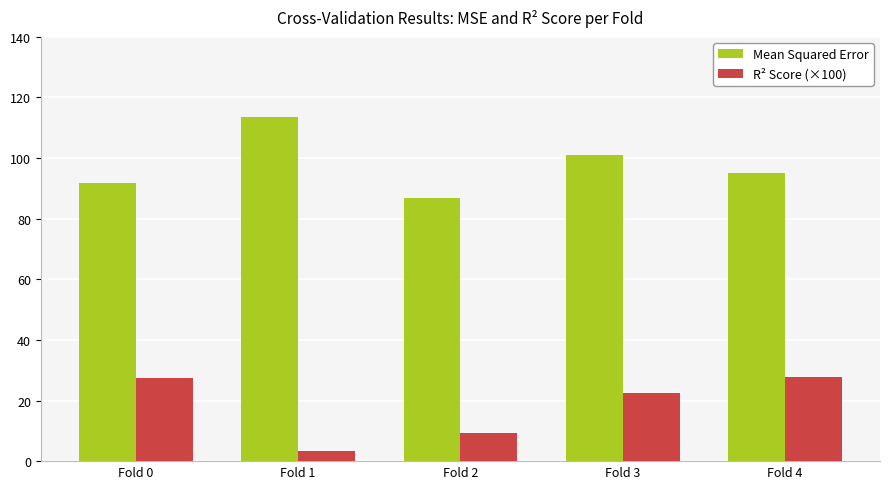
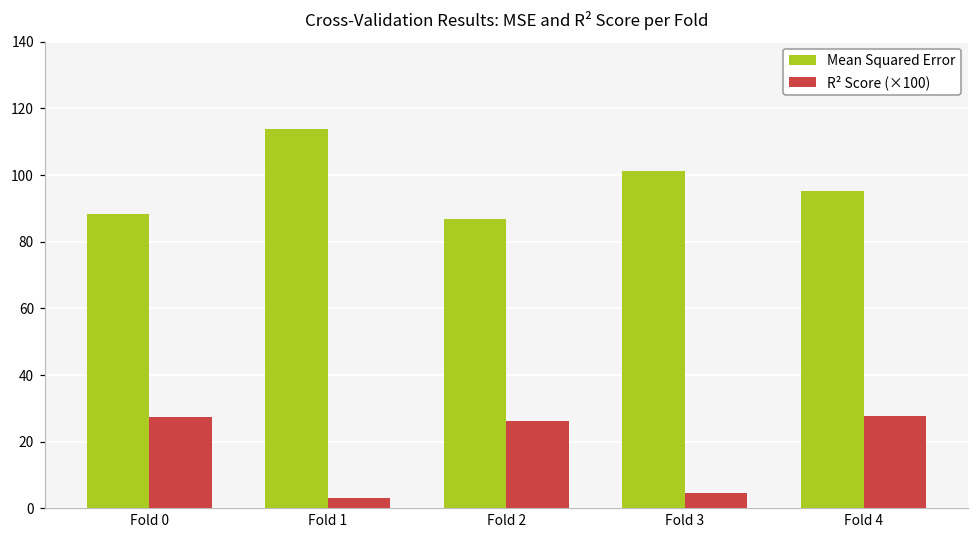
Mean Squared Error, Fold 0: 92 -> 88
R² Score (×100), Fold 2: 9 -> 26
R² Score (×100), Fold 3: 22 -> 5
